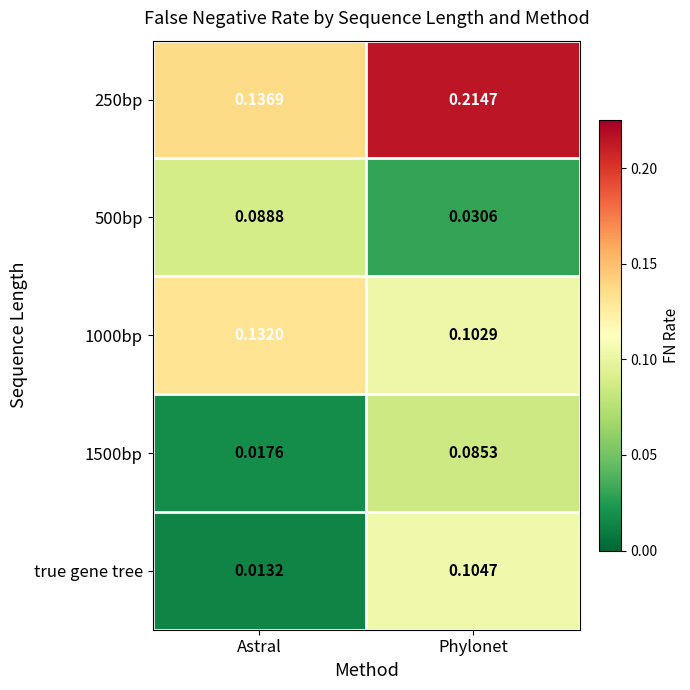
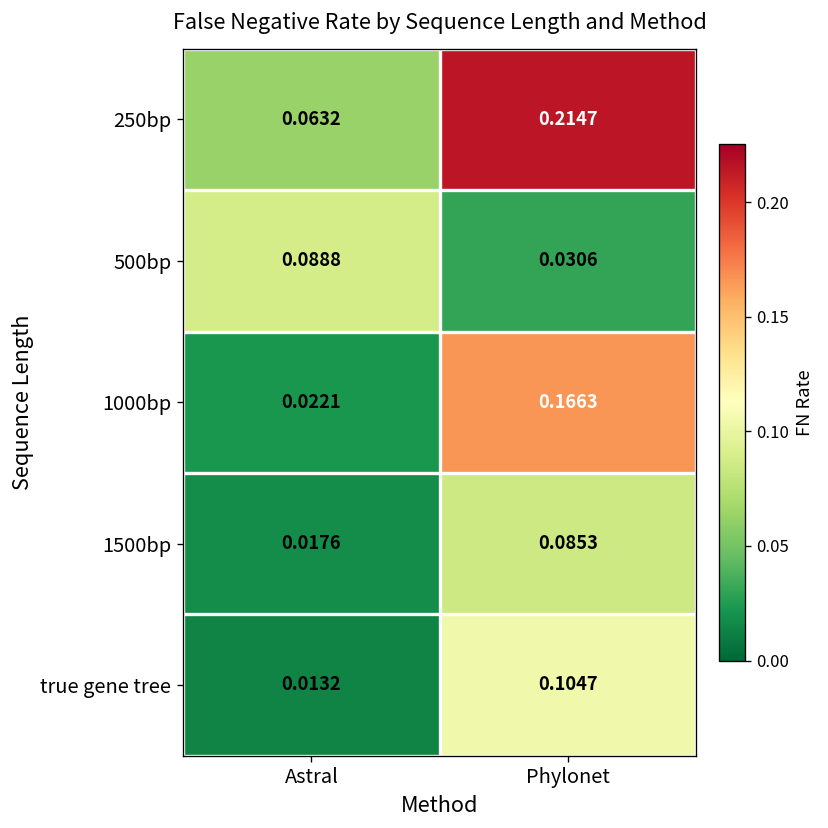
250bp, Astral: 0.1369 -> 0.0632
1000bp, Astral: 0.1320 -> 0.0221
1000bp, Phylonet: 0.1029 -> 0.1663
